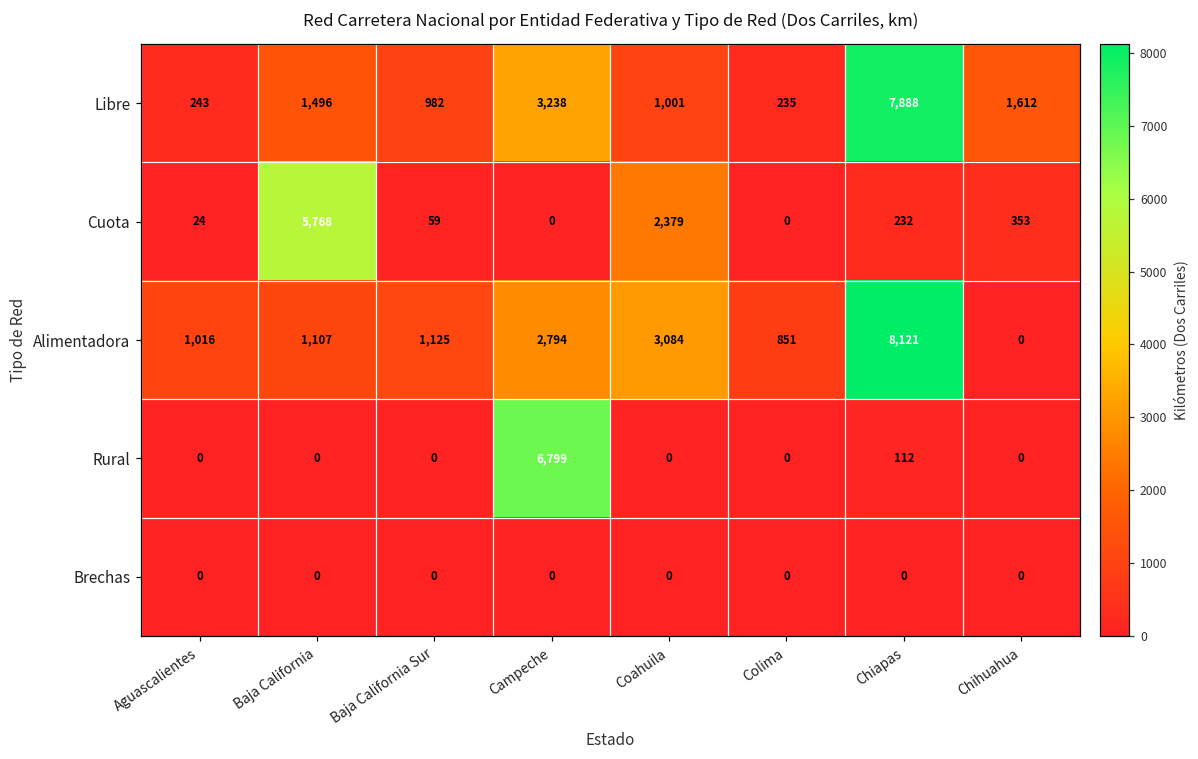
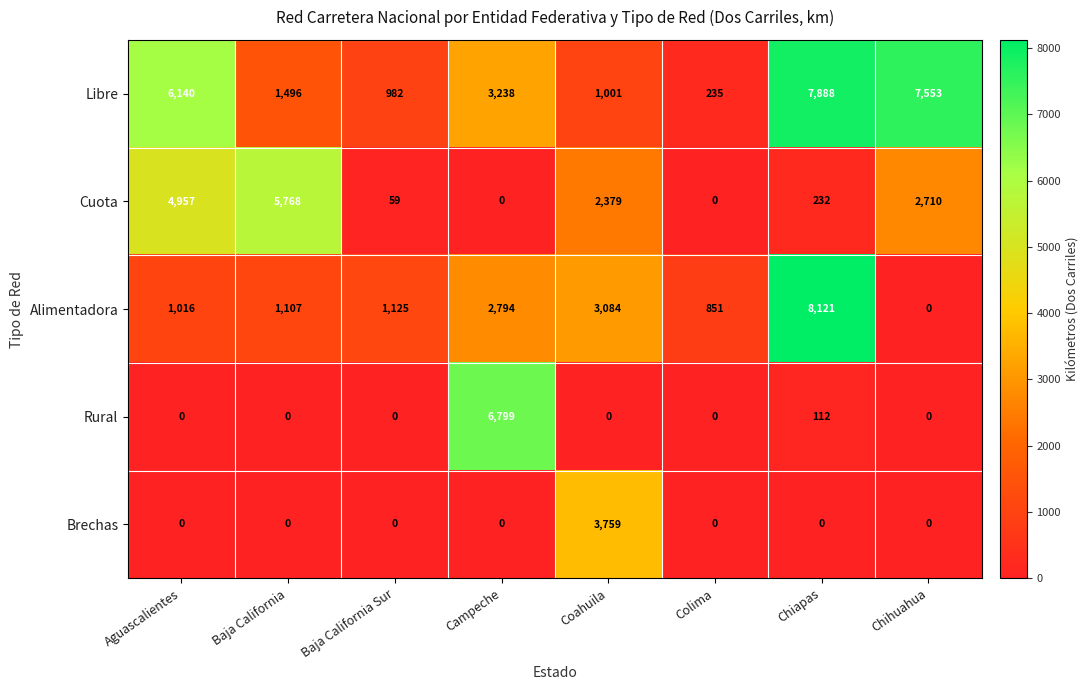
Libre, Aguascalientes: 243 -> 6,140
Libre, Chihuahua: 1,612 -> 7,553
Cuota, Aguascalientes: 24 -> 4,957
Cuota, Chihuahua: 353 -> 2,710
Brechas, Coahuila: 0 -> 3,759
